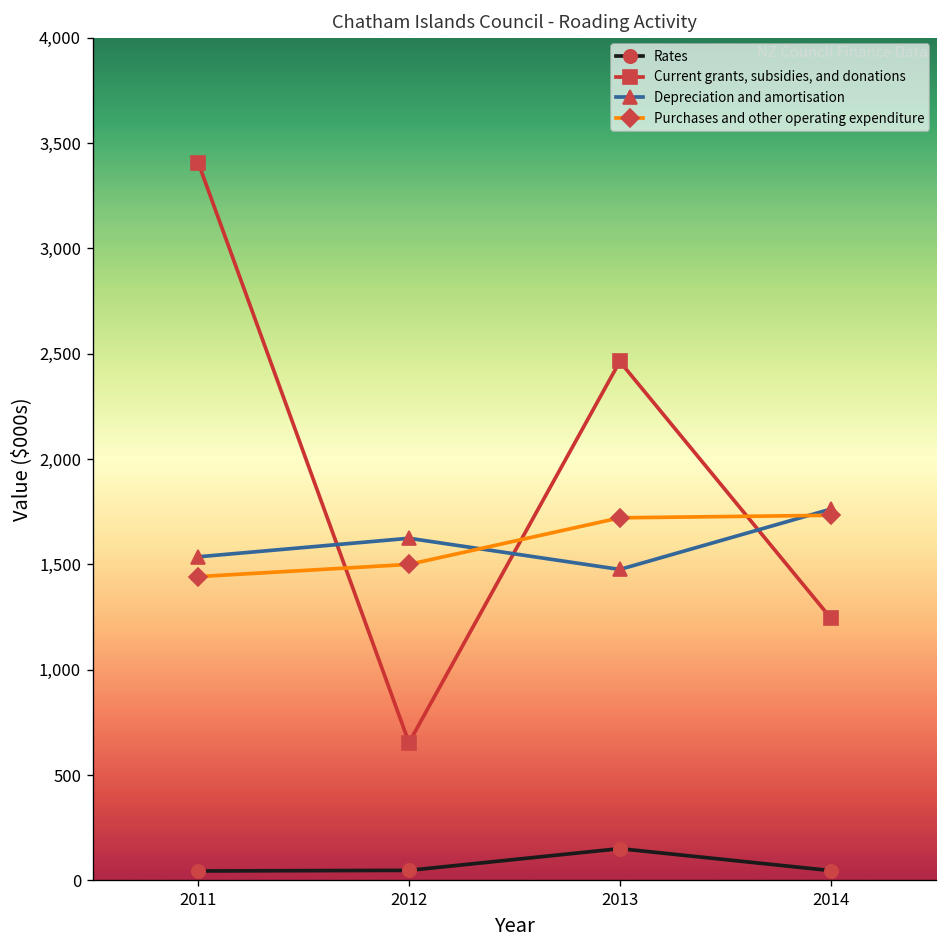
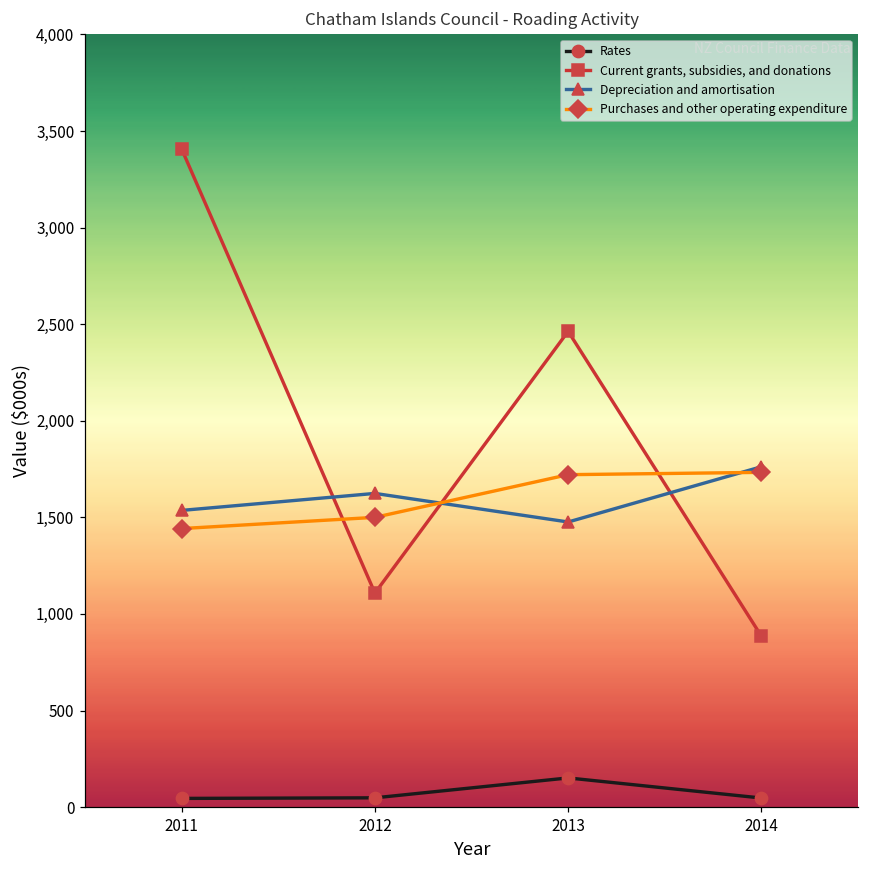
Current grants, subsidies, and donations, 2012: 650 -> 1,110
Current grants, subsidies, and donations, 2014: 1,250 -> 890
